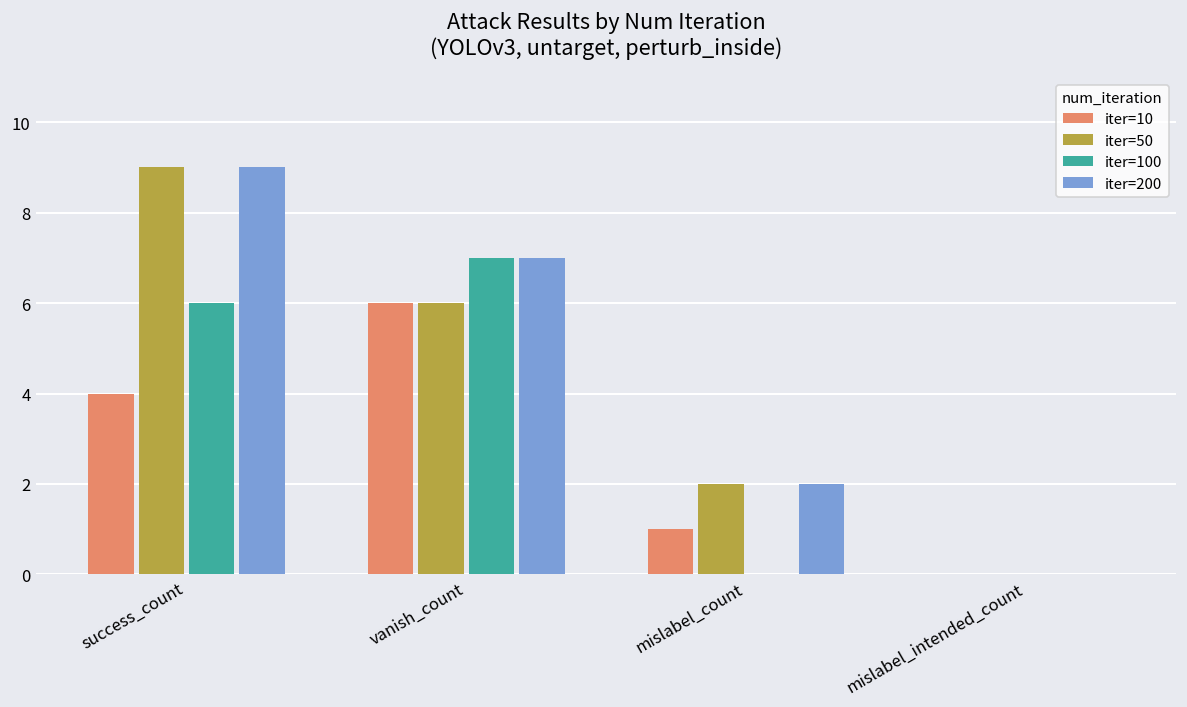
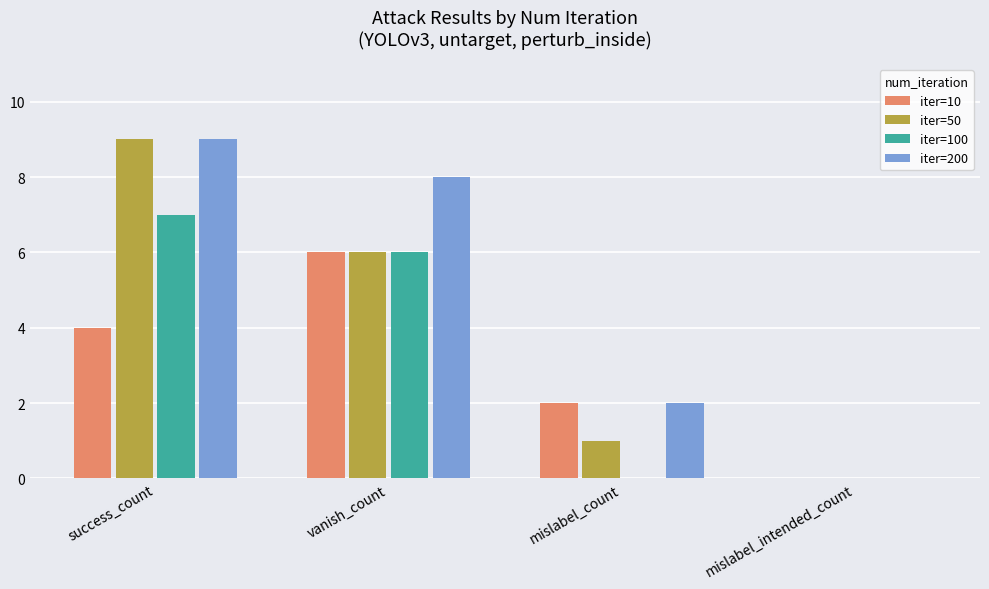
iter=100, success_count: 6 -> 7
iter=100, vanish_count: 7 -> 6
iter=200, vanish_count: 7 -> 8
iter=10, mislabel_count: 1 -> 2
iter=50, mislabel_count: 2 -> 1
